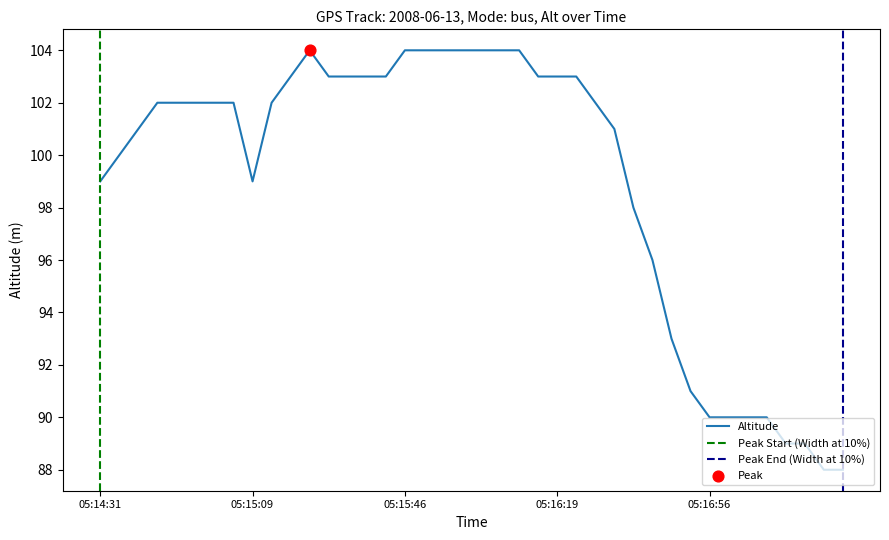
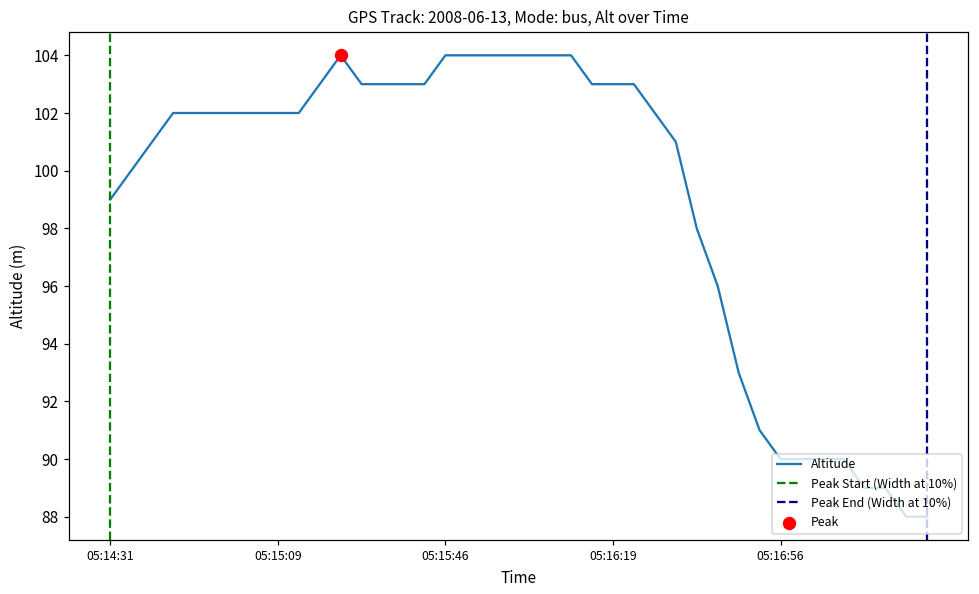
Altitude, 05:15:09: 99 -> 102
